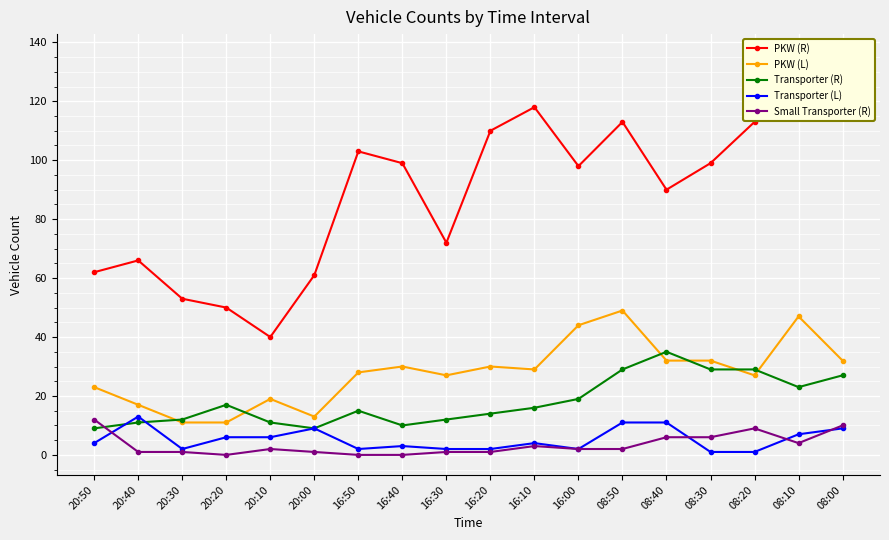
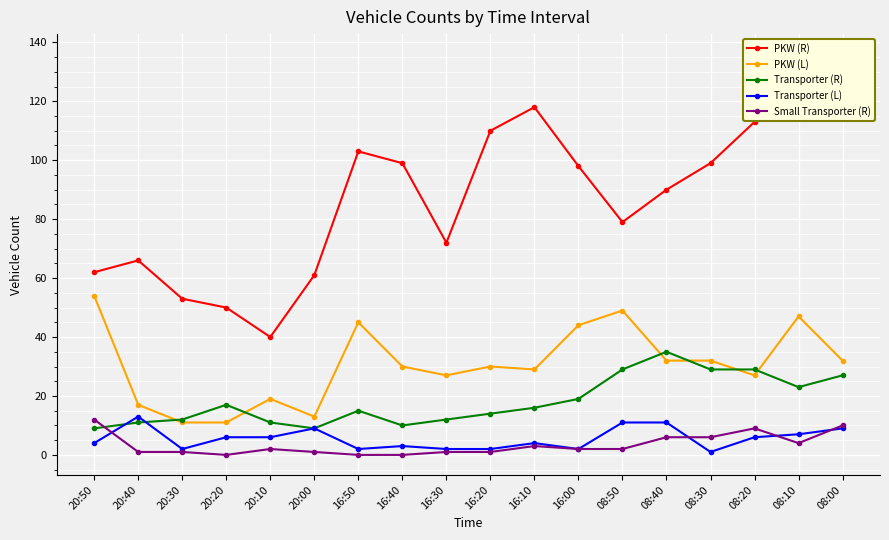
PKW (L), 20:50: 23 -> 54
PKW (L), 16:50: 28 -> 45
PKW (R), 08:50: 113 -> 79
Transporter (L), 08:20: 1 -> 6
